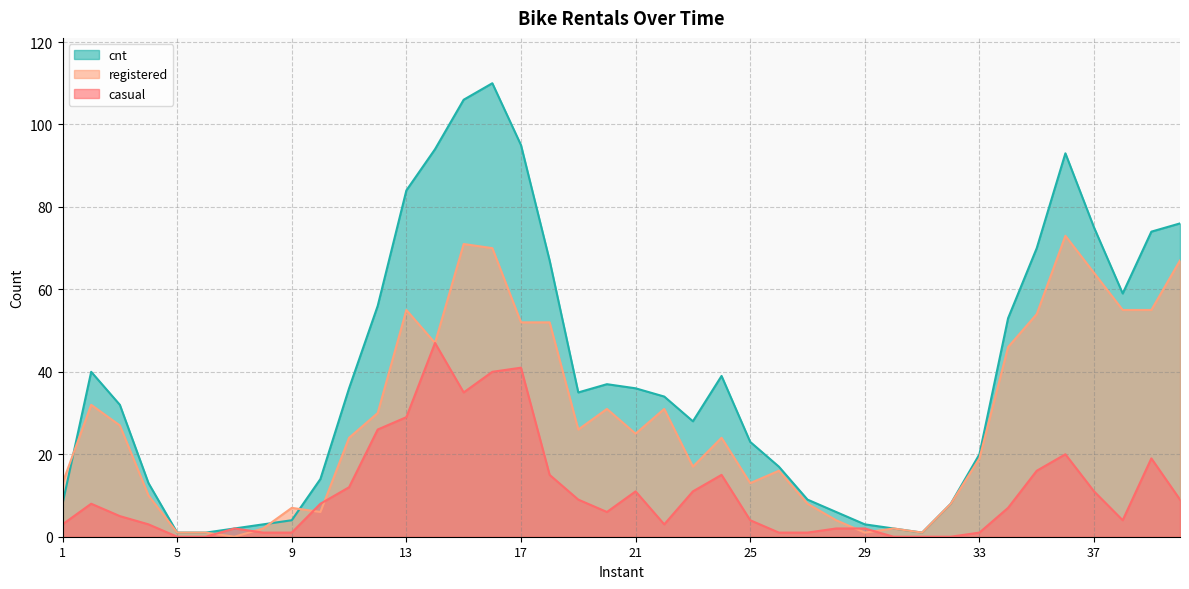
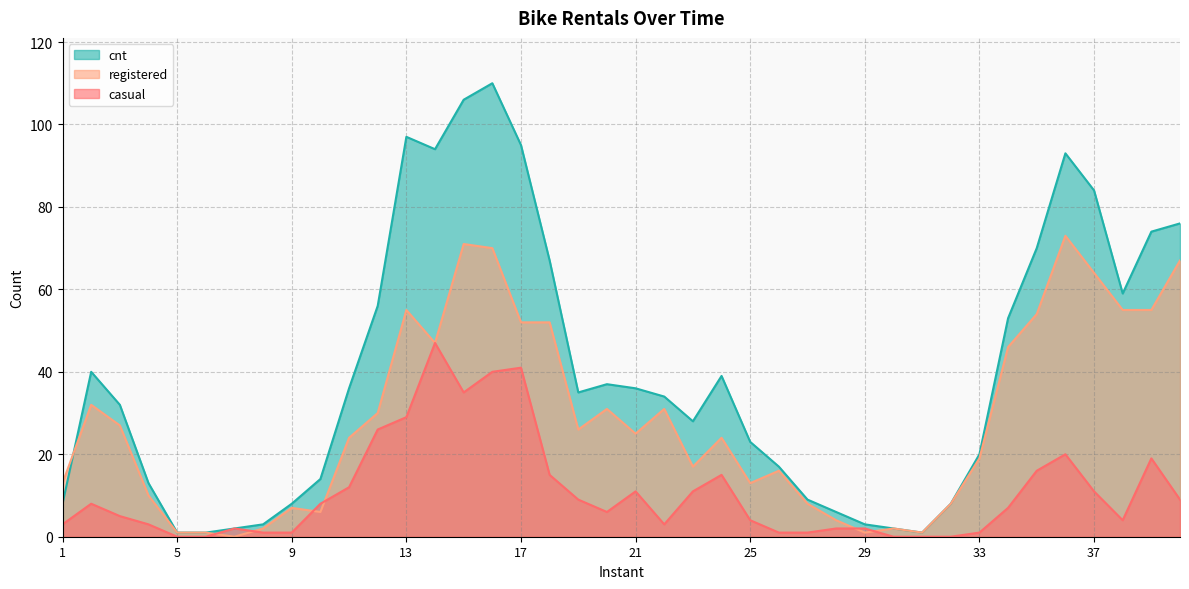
cnt, 9: 4 -> 8
cnt, 13: 84 -> 97
cnt, 37: 75 -> 84
